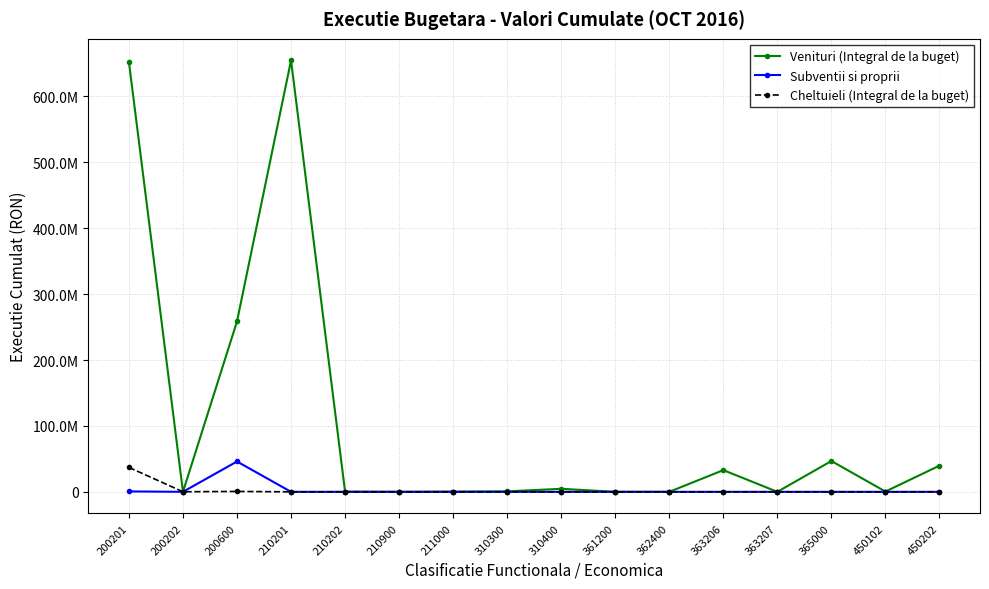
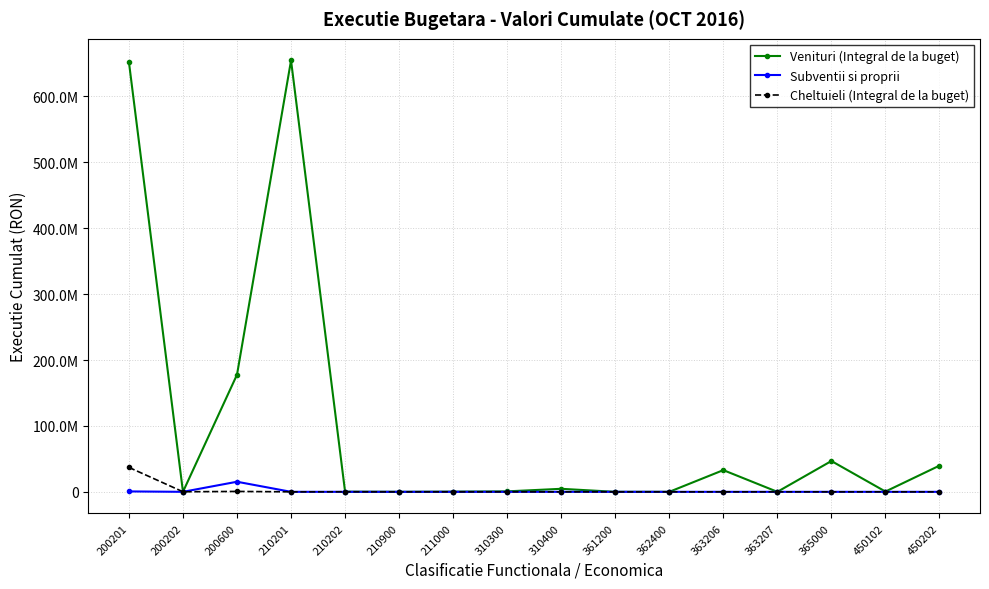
Venituri (Integral de la buget), 200600: 260000000 -> 180000000
Subventii si proprii, 200600: 50000000 -> 20000000
